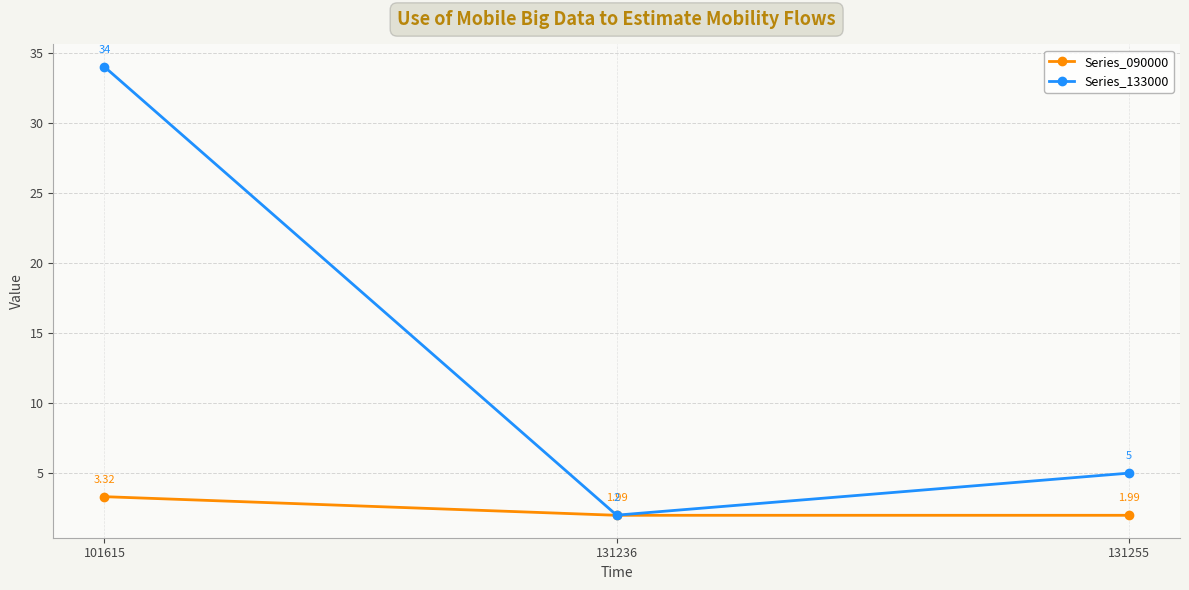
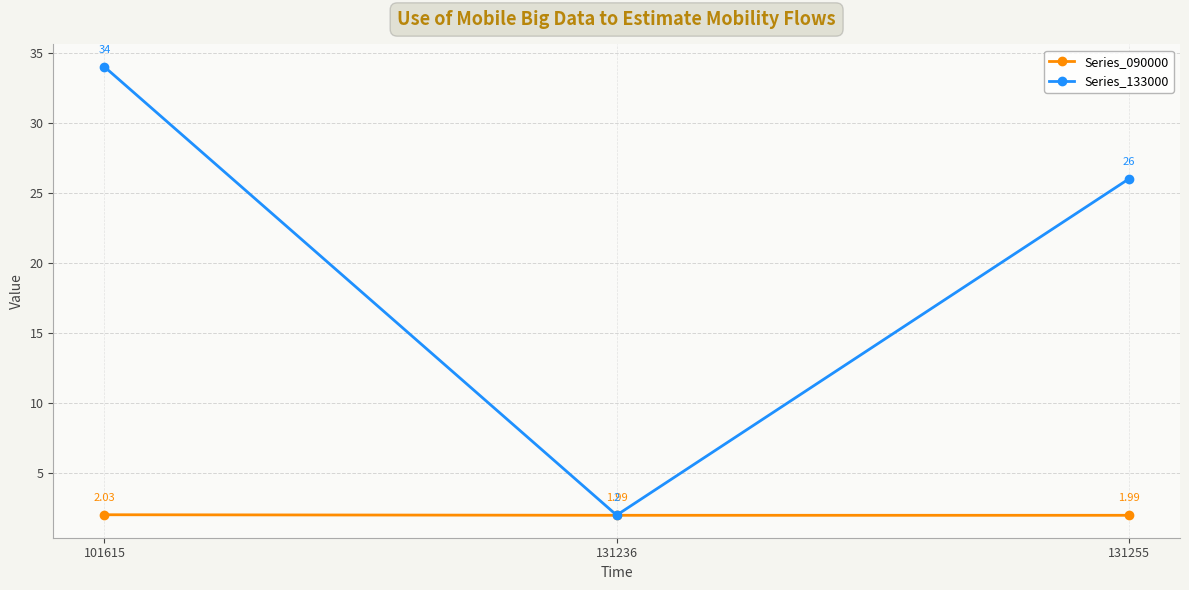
Series_090000, 101615: 3.32 -> 2.03
Series_133000, 131255: 5 -> 26
